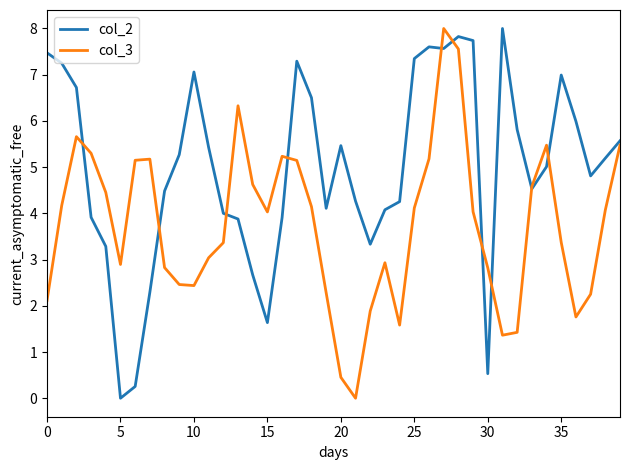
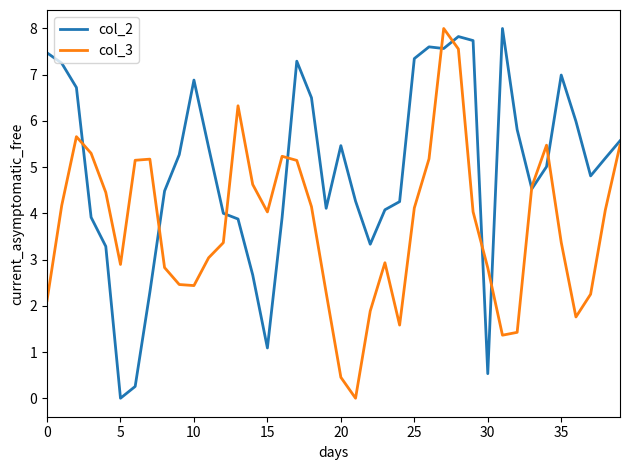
col_2, 10: 7.1 -> 6.9
col_2, 15: 1.6 -> 1.1
